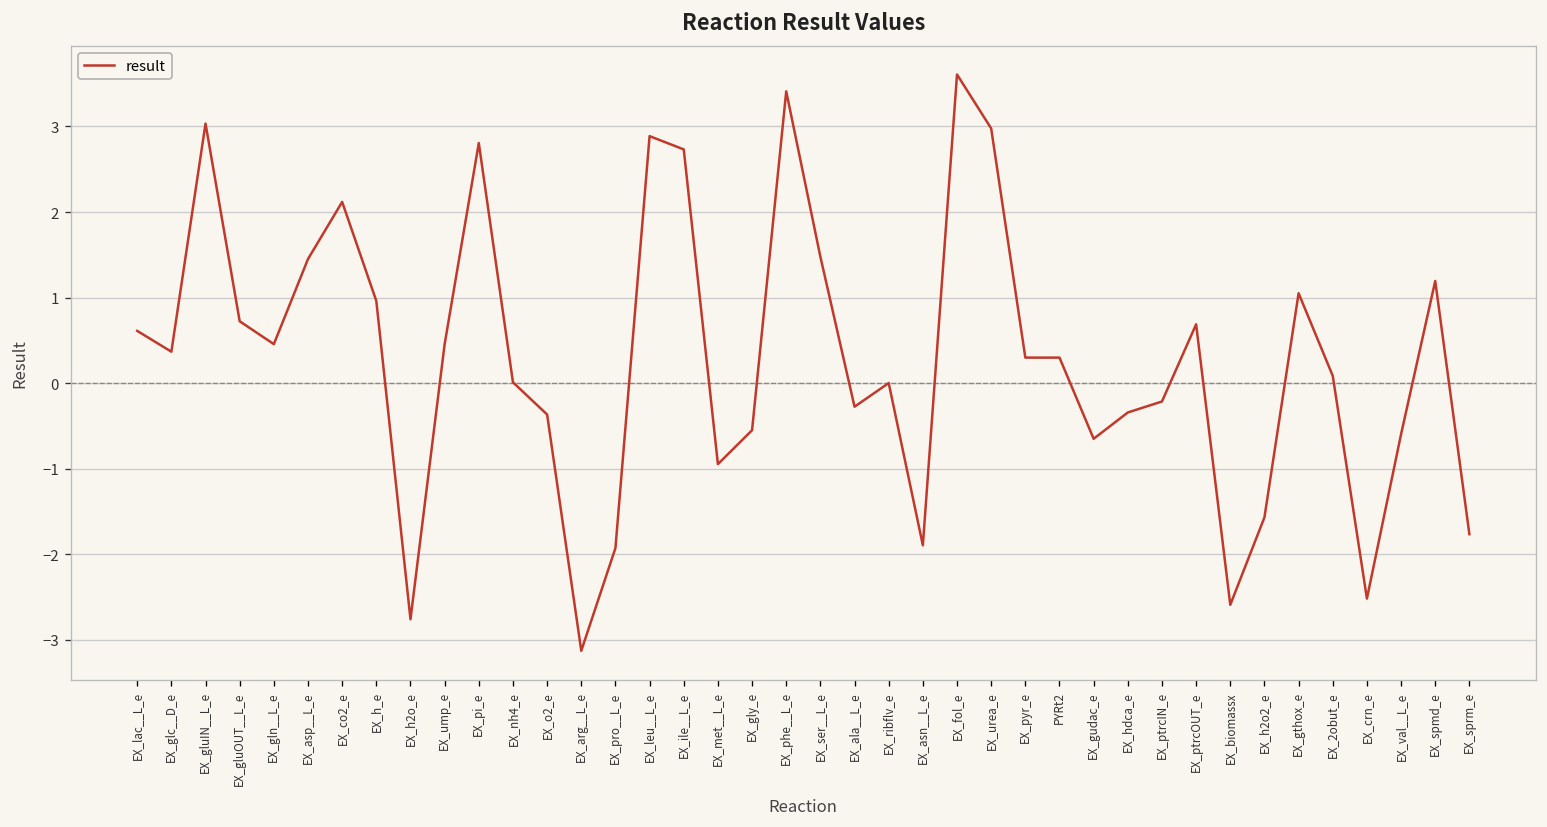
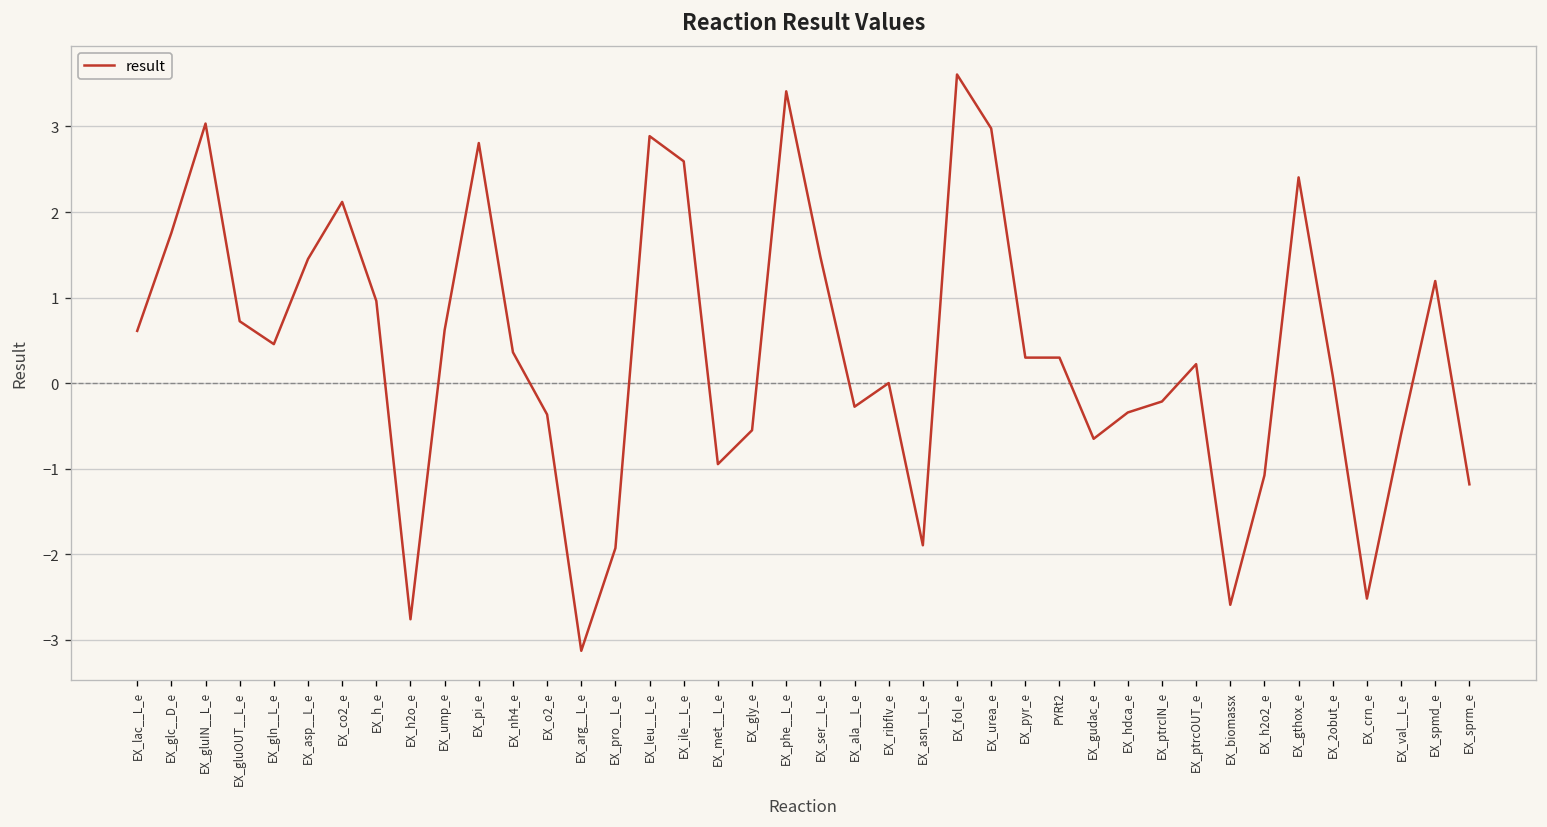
EX_glc__D_e: 0.4 -> 1.8
EX_ump_e: 0.5 -> 0.6
EX_nh4_e: 0.0 -> 0.4
EX_ile__L_e: 2.7 -> 2.6
EX_ptrcOUT_e: 0.7 -> 0.2
EX_h2o2_e: -1.6 -> -1.1
EX_gthox_e: 1.0 -> 2.4
EX_sprm_e: -1.8 -> -1.2
